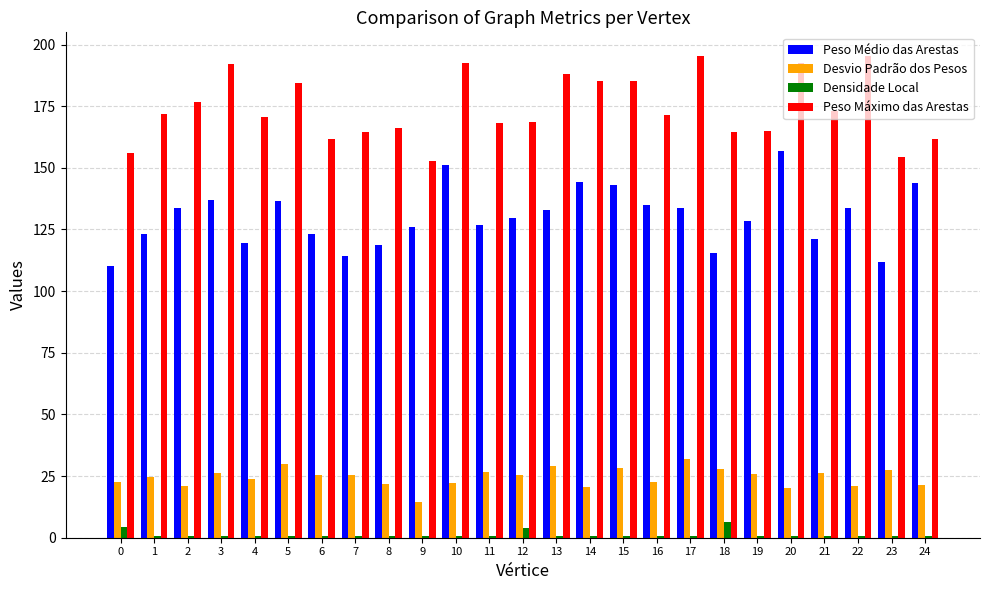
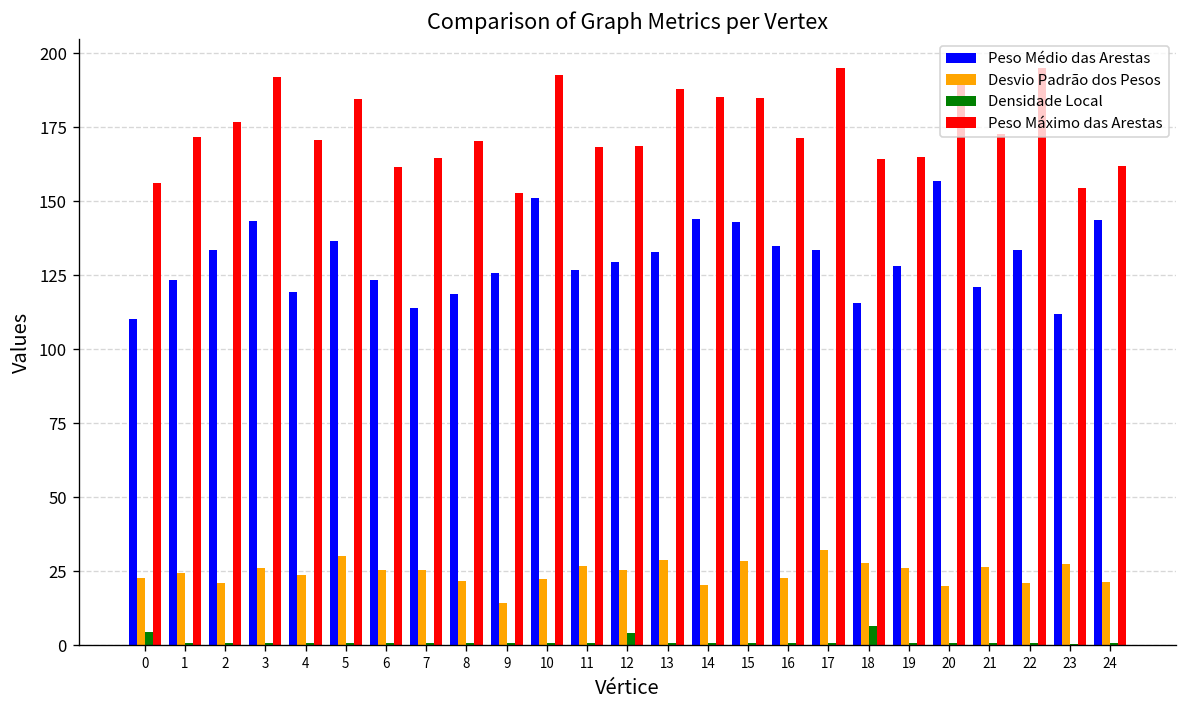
Peso Médio das Arestas, 3: 137 -> 143
Peso Máximo das Arestas, 8: 166 -> 170
